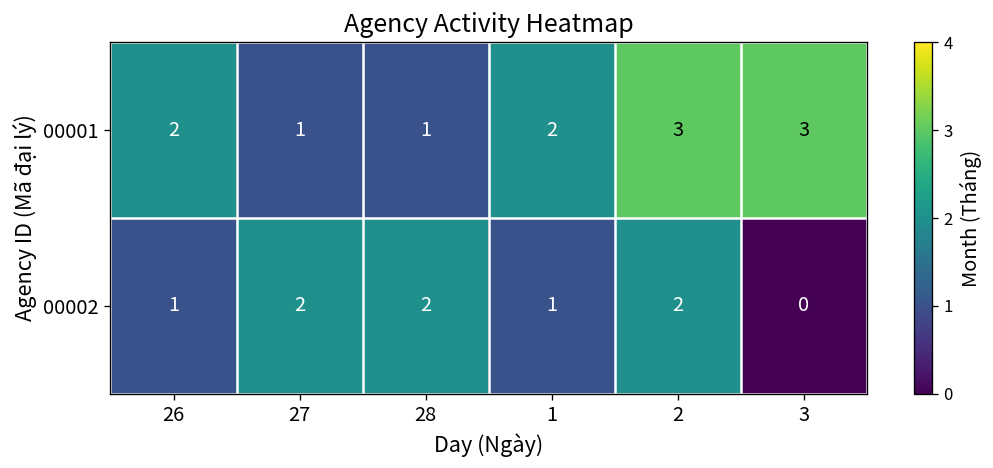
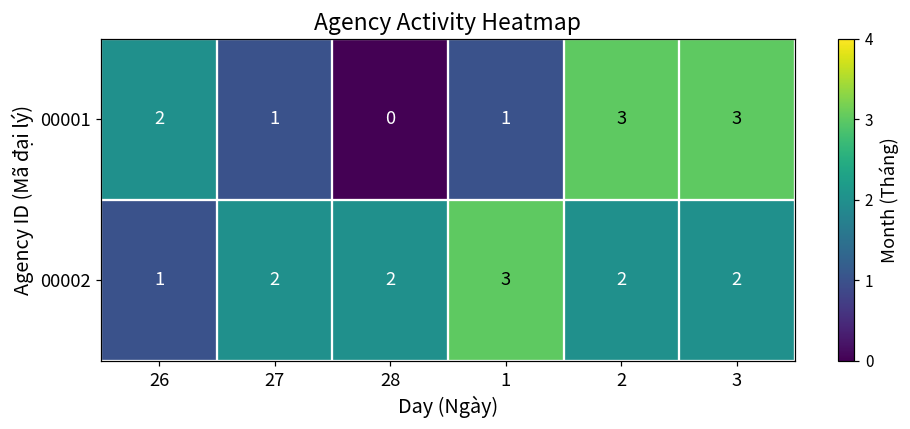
00001, 28: 1 -> 0
00001, 1: 2 -> 1
00002, 1: 1 -> 3
00002, 3: 0 -> 2
